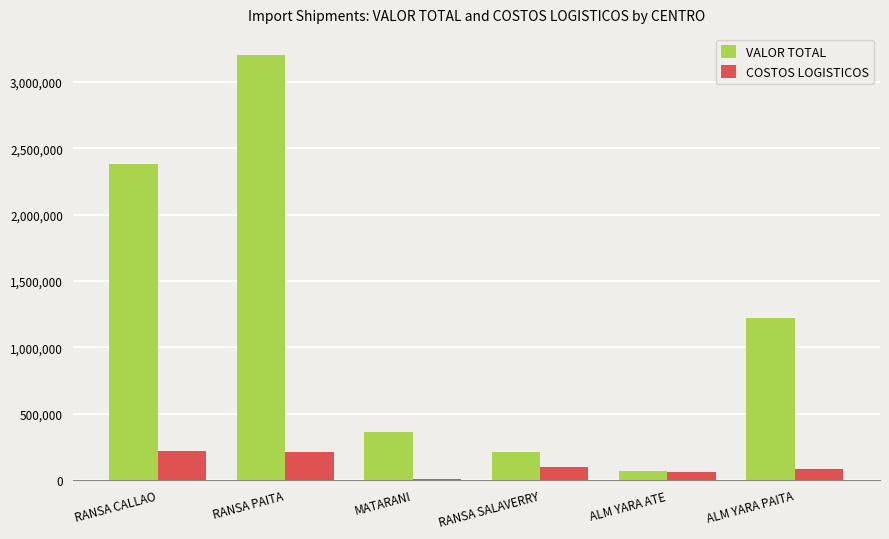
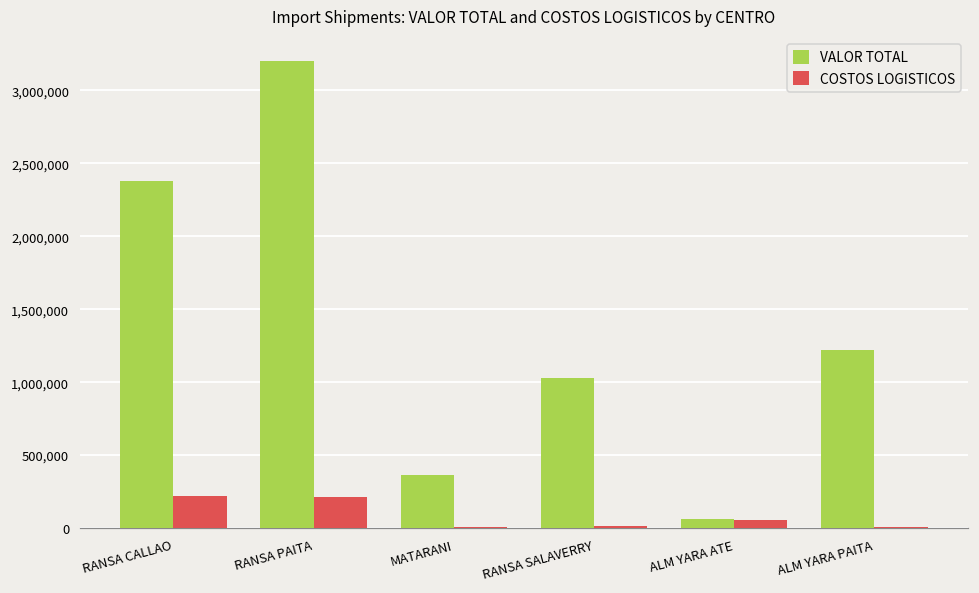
VALOR TOTAL, RANSA SALAVERRY: 210,000 -> 1,030,000
COSTOS LOGISTICOS, RANSA SALAVERRY: 100,000 -> 20,000
COSTOS LOGISTICOS, ALM YARA PAITA: 90,000 -> 10,000
